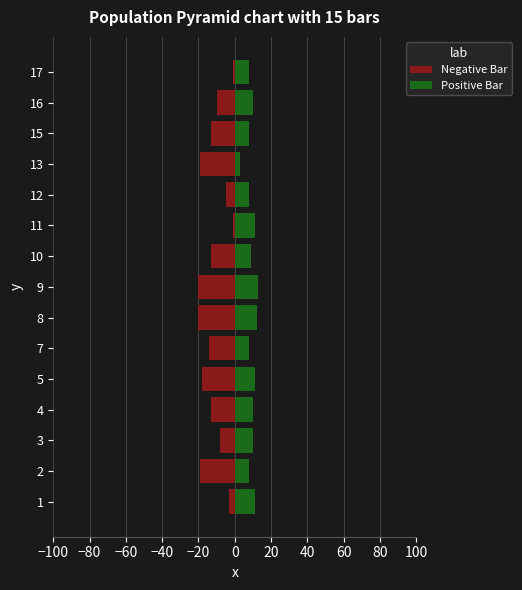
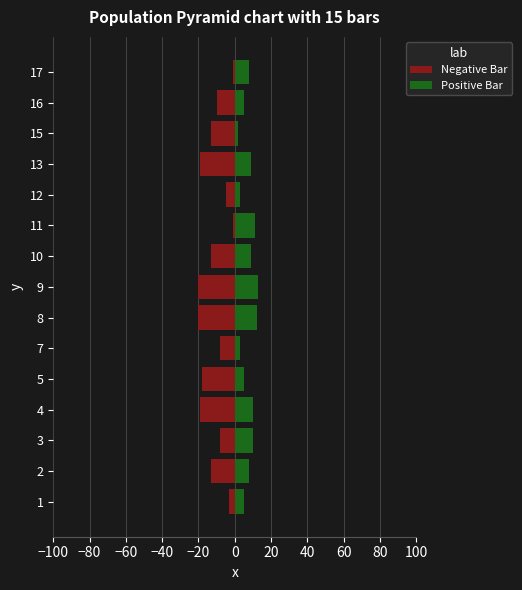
Positive Bar, 16: 10 -> 5
Positive Bar, 15: 8 -> 2
Positive Bar, 13: 3 -> 9
Positive Bar, 12: 8 -> 3
Negative Bar, 7: -14 -> -8
Positive Bar, 7: 8 -> 3
Positive Bar, 5: 11 -> 5
Negative Bar, 4: -13 -> -19
Negative Bar, 2: -19 -> -13
Positive Bar, 1: 11 -> 5
